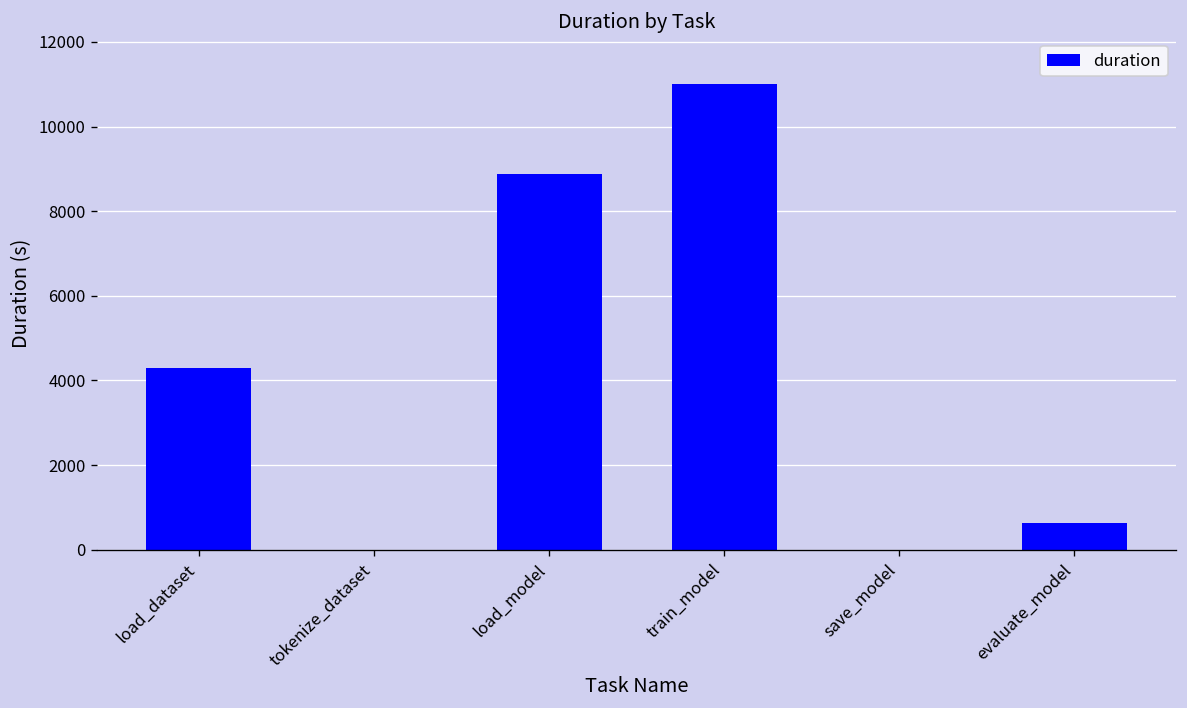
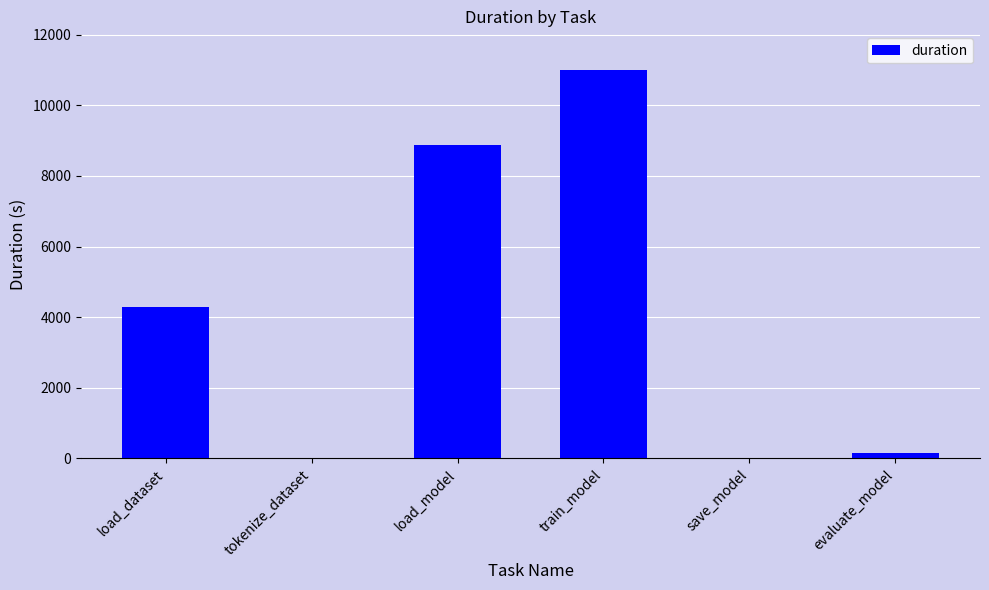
evaluate_model: 600 -> 100
